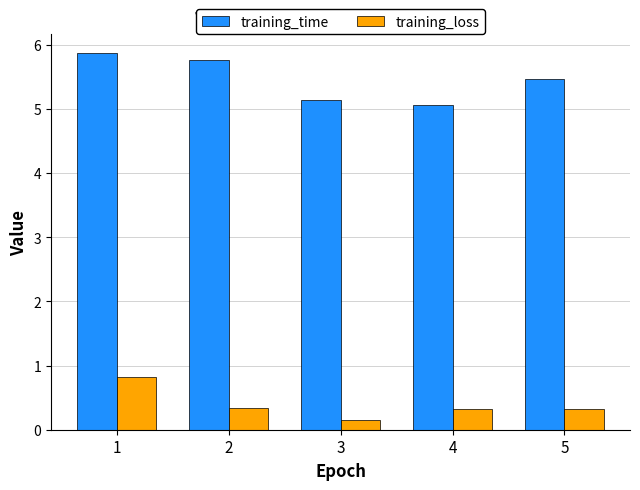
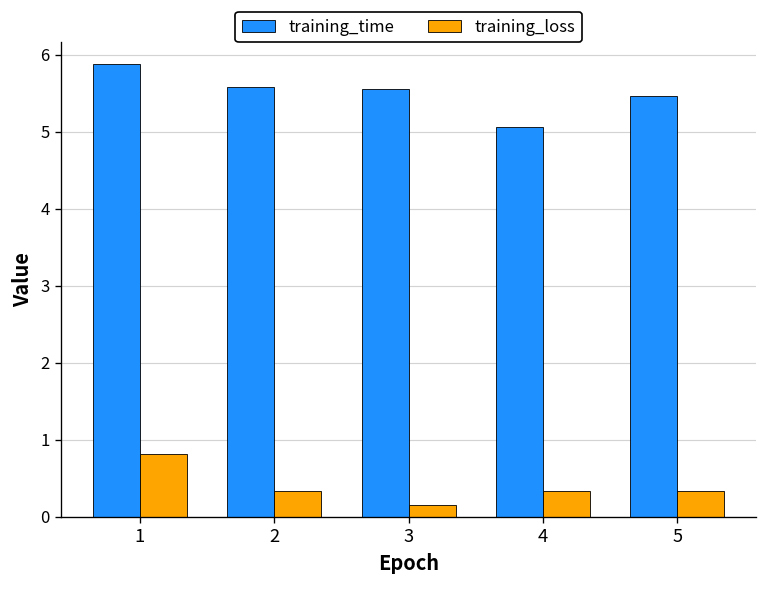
training_time, 2: 5.8 -> 5.6
training_time, 3: 5.1 -> 5.6
